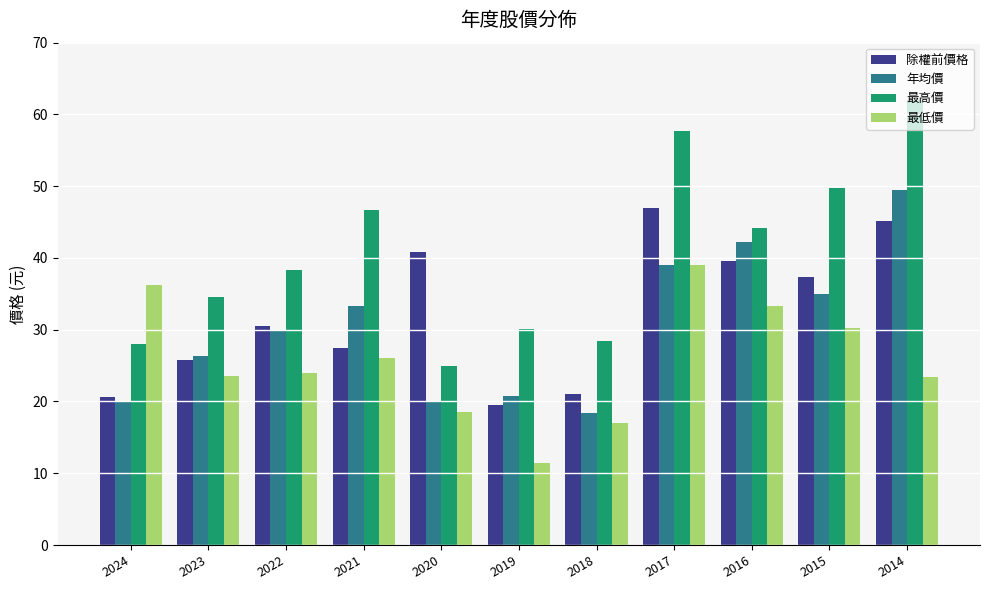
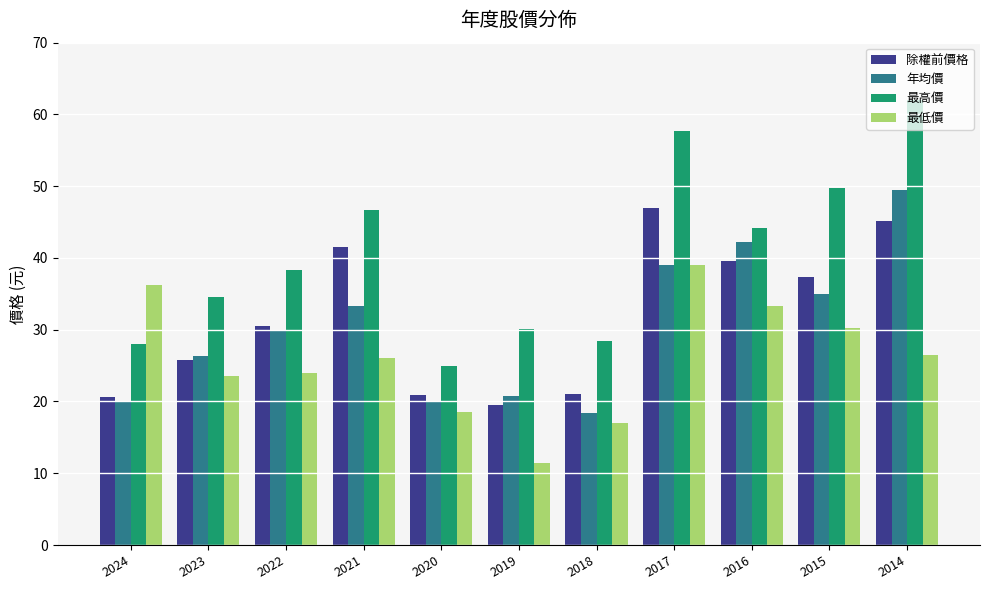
除權前價格, 2021: 28 -> 42
除權前價格, 2020: 41 -> 21
最低價, 2014: 23 -> 27
